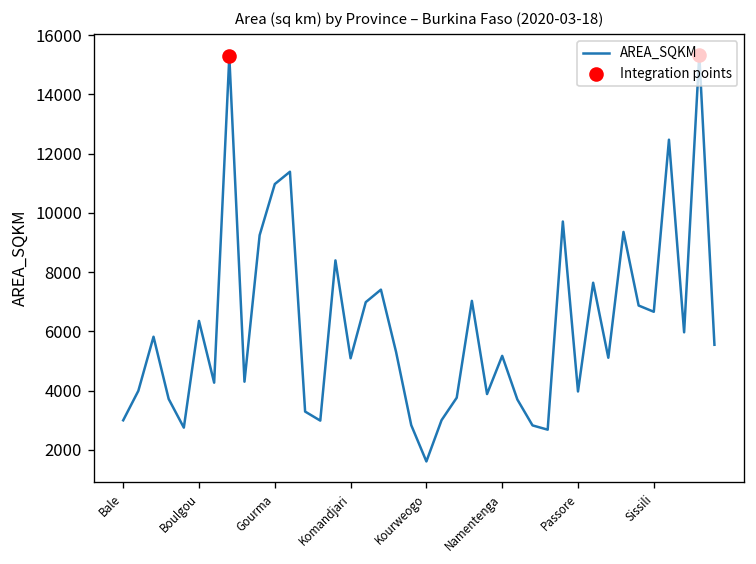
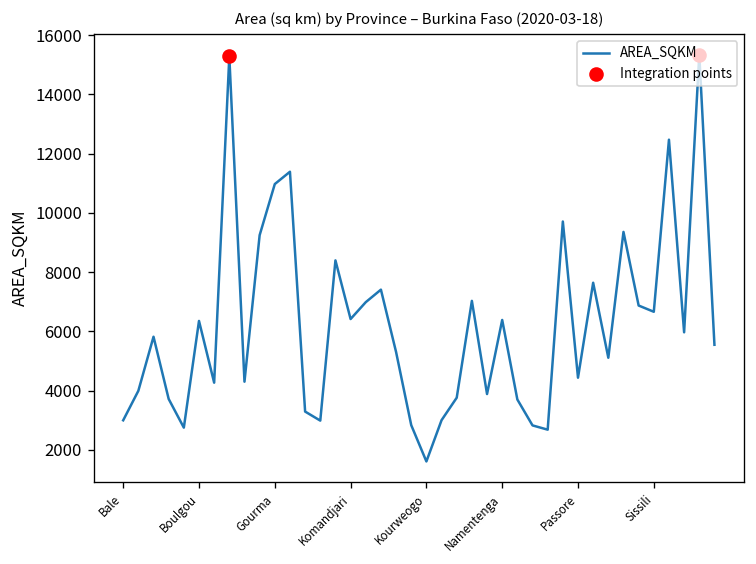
AREA_SQKM, Komandjari: 5100 -> 6400
AREA_SQKM, Namentenga: 5200 -> 6400
AREA_SQKM, Passore: 4000 -> 4400
